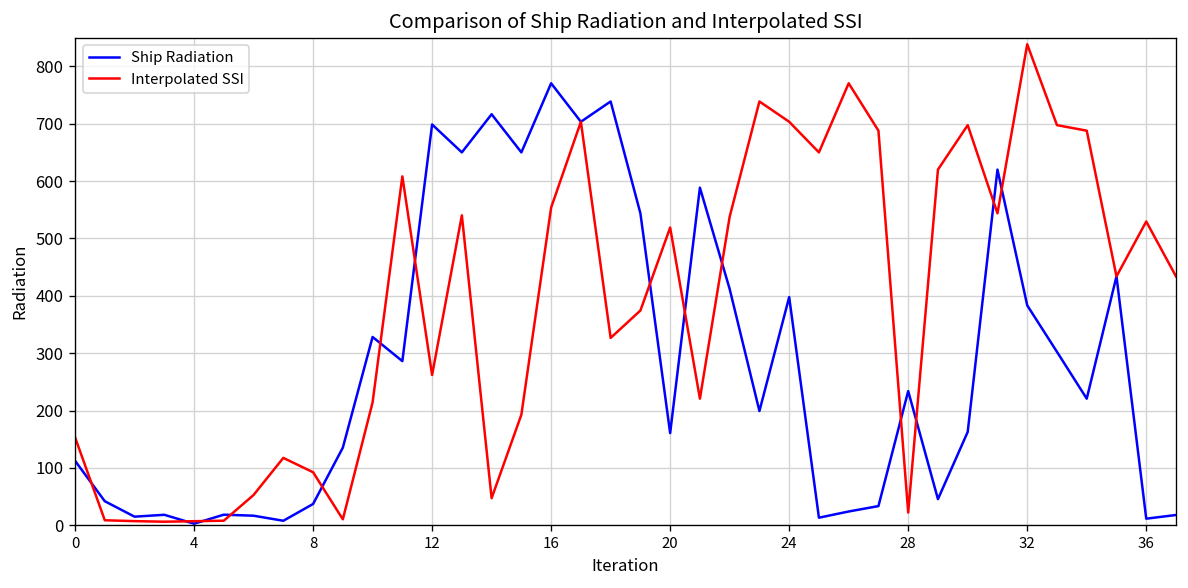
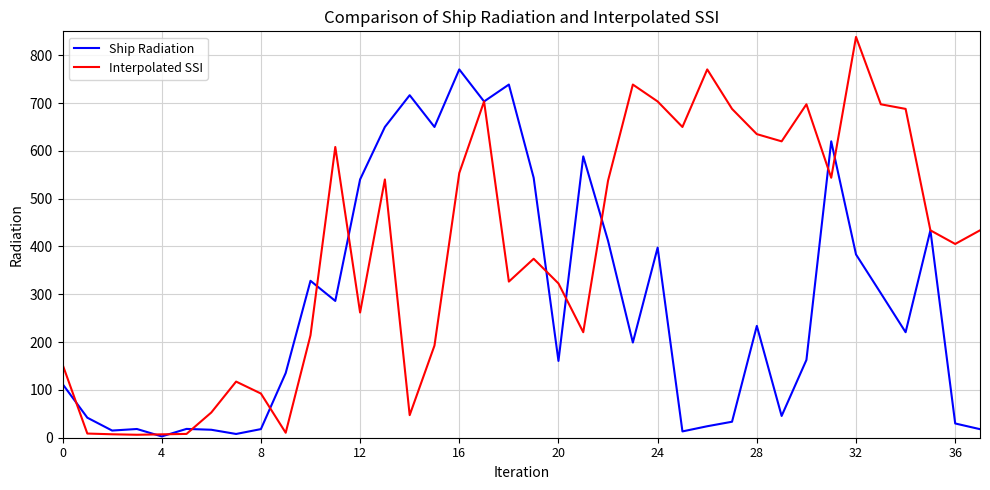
Ship Radiation, 8: 40 -> 20
Ship Radiation, 12: 700 -> 540
Interpolated SSI, 20: 520 -> 320
Interpolated SSI, 28: 20 -> 640
Ship Radiation, 36: 10 -> 30
Interpolated SSI, 36: 530 -> 410
